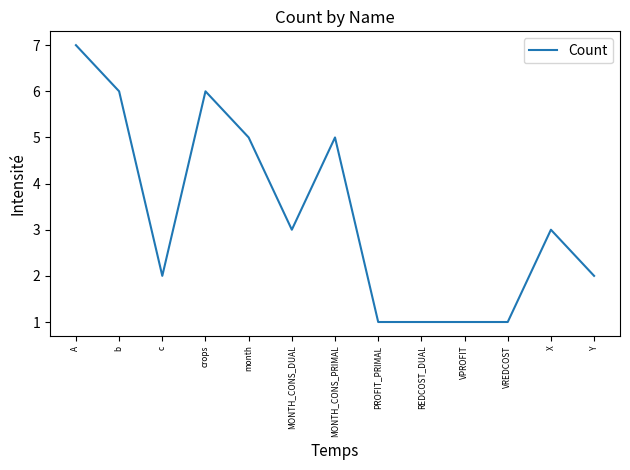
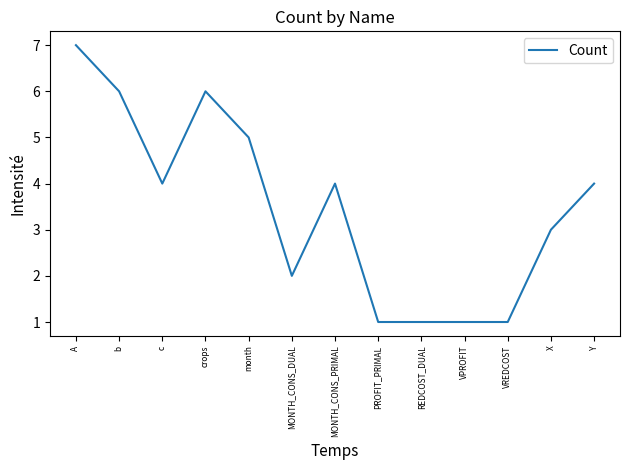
c: 2 -> 4
MONTH_CONS_DUAL: 3 -> 2
MONTH_CONS_PRIMAL: 5 -> 4
Y: 2 -> 4
